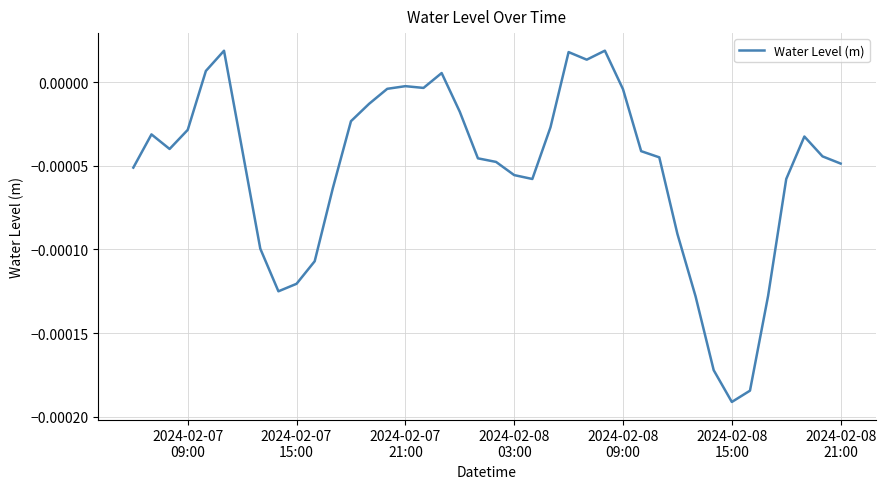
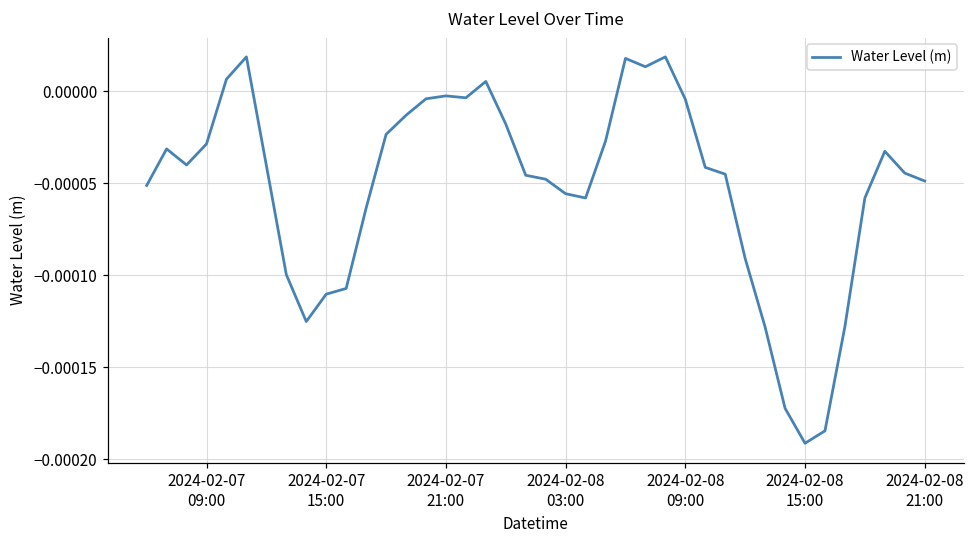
2024-02-07 15:00: -0.000121 -> -0.000110
